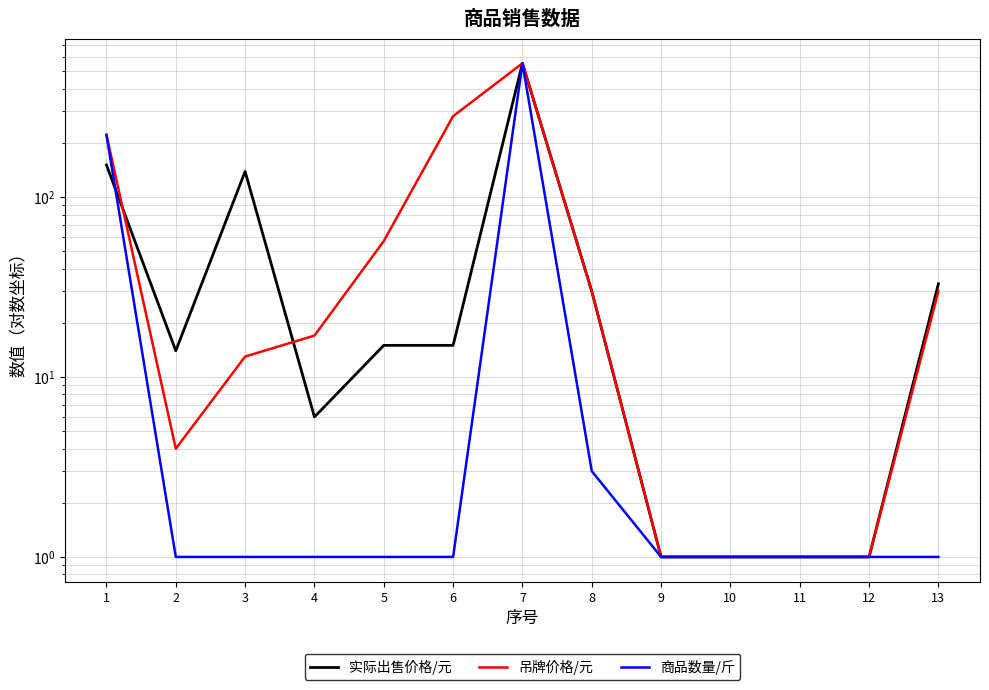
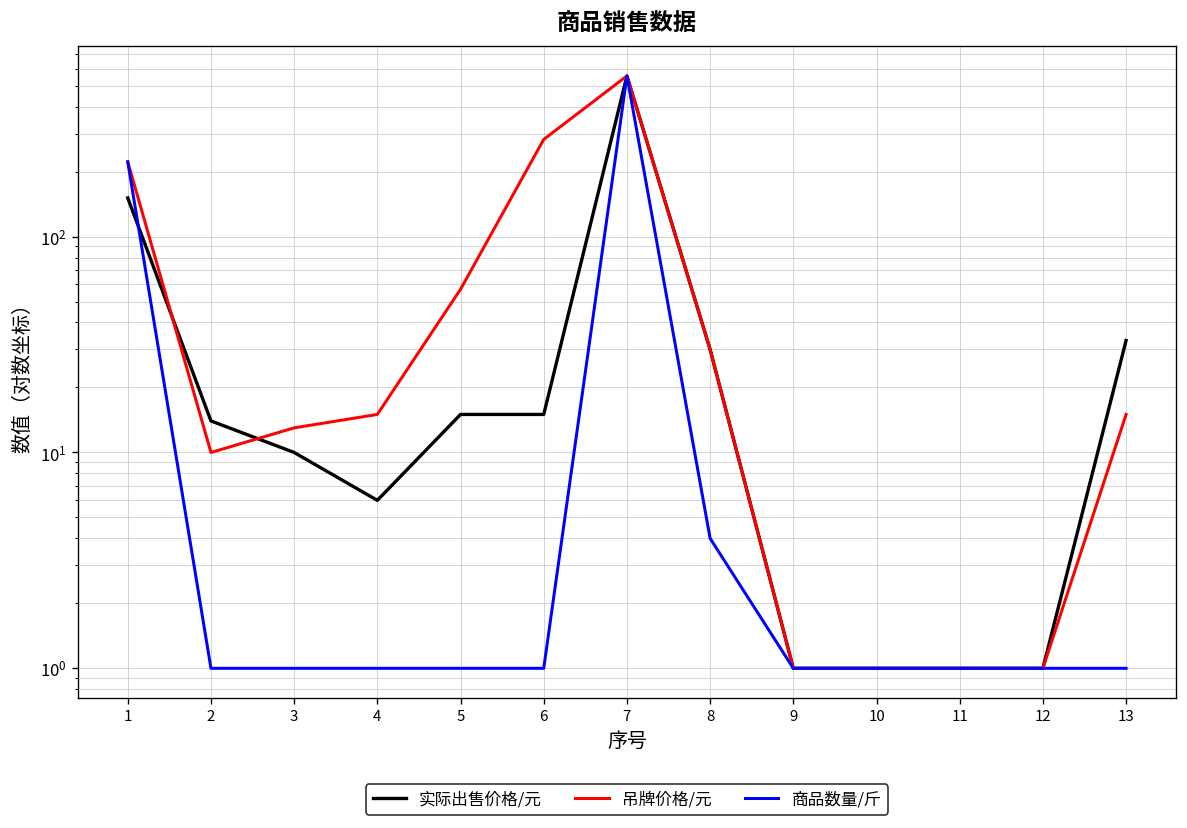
吊牌价格/元, 2: 4 -> 10
实际出售价格/元, 3: 140 -> 10
吊牌价格/元, 4: 17 -> 15
商品数量/斤, 8: 3 -> 4
吊牌价格/元, 13: 30 -> 15
